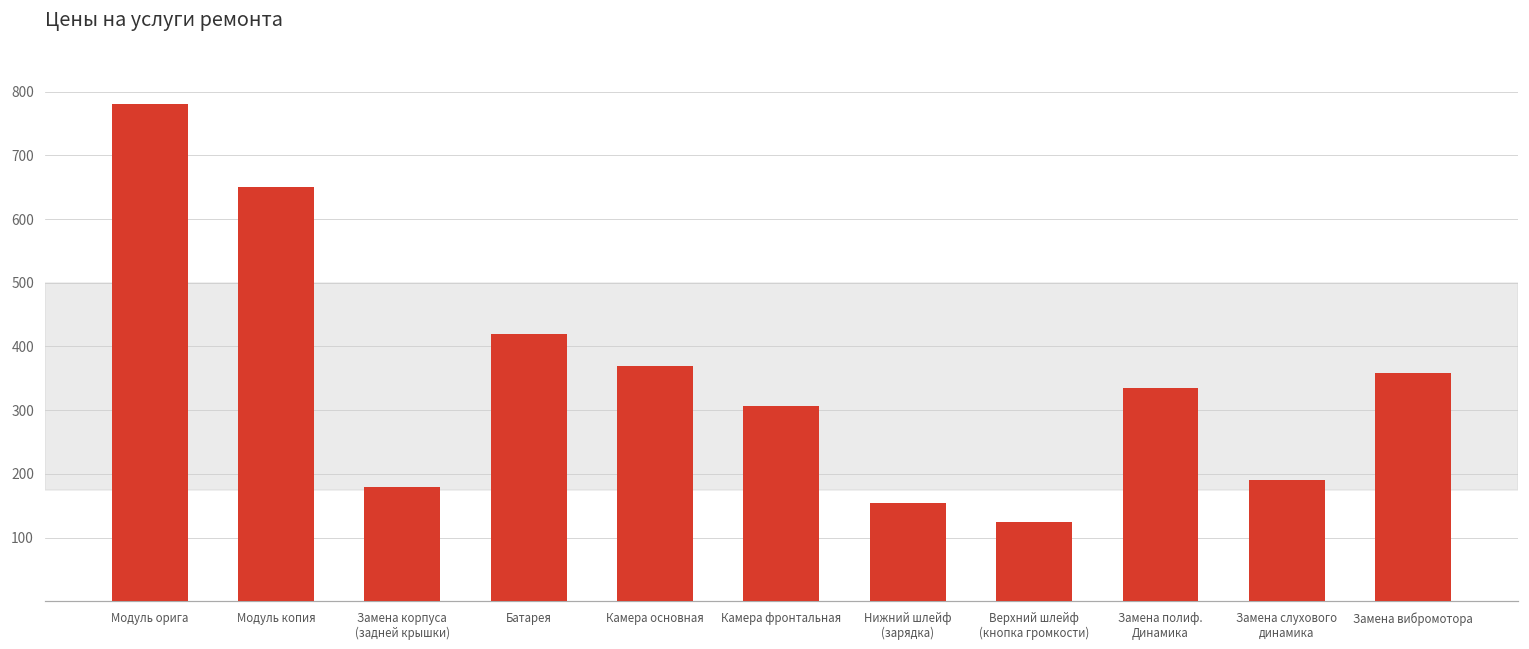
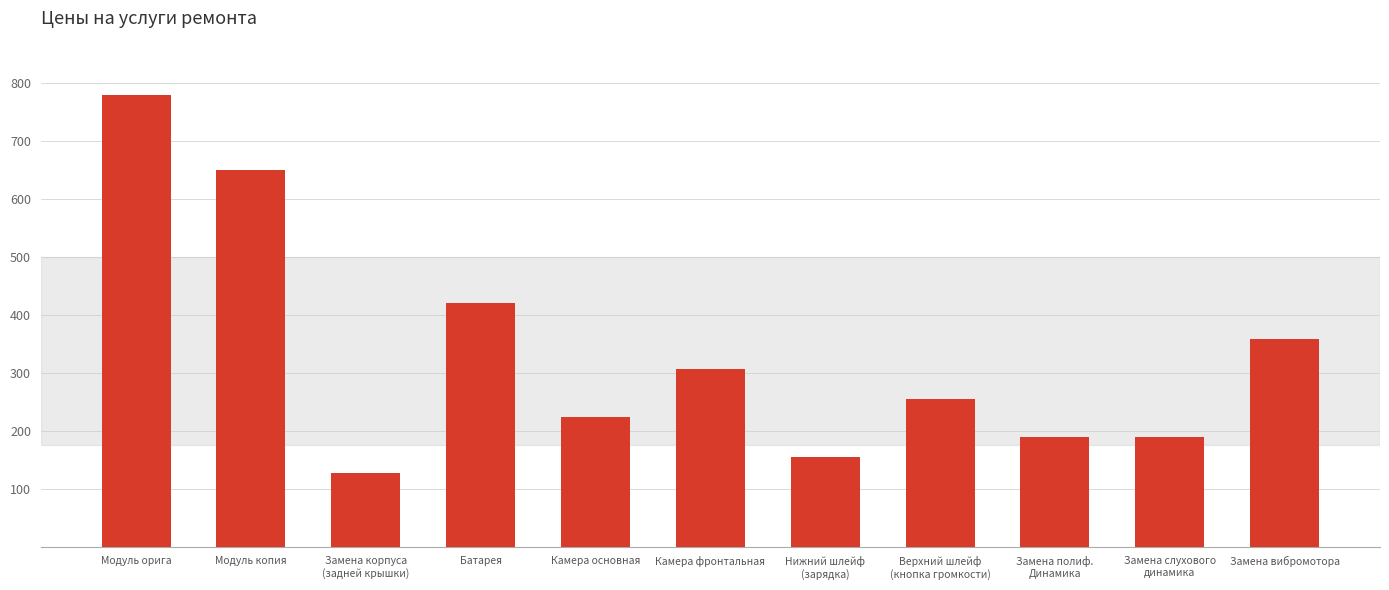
Замена корпуса (задней крышки): 180 -> 130
Камера основная: 370 -> 220
Верхний шлейф (кнопка громкости): 130 -> 260
Замена полиф. Динамика: 340 -> 190
